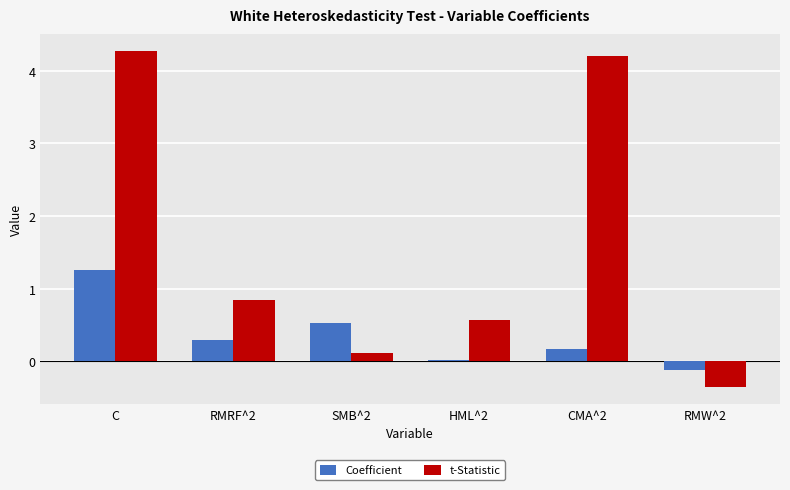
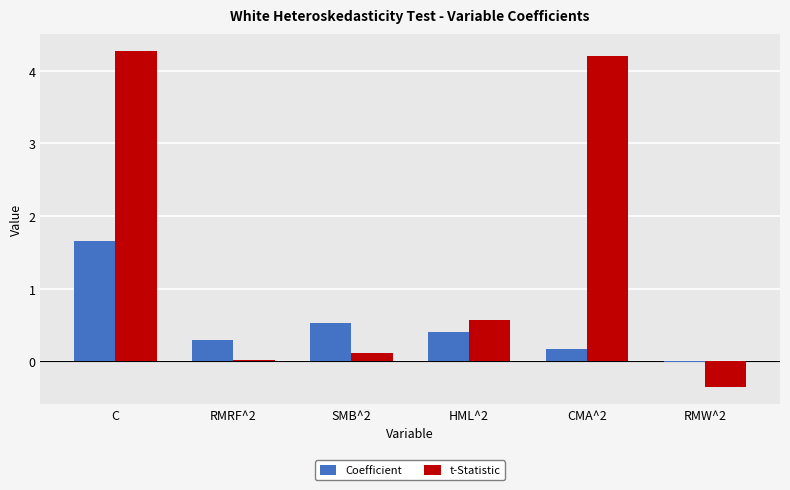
Coefficient, C: 1.3 -> 1.7
t-Statistic, RMRF^2: 0.8 -> 0.0
Coefficient, HML^2: 0.0 -> 0.4
Coefficient, RMW^2: -0.1 -> 0.0
